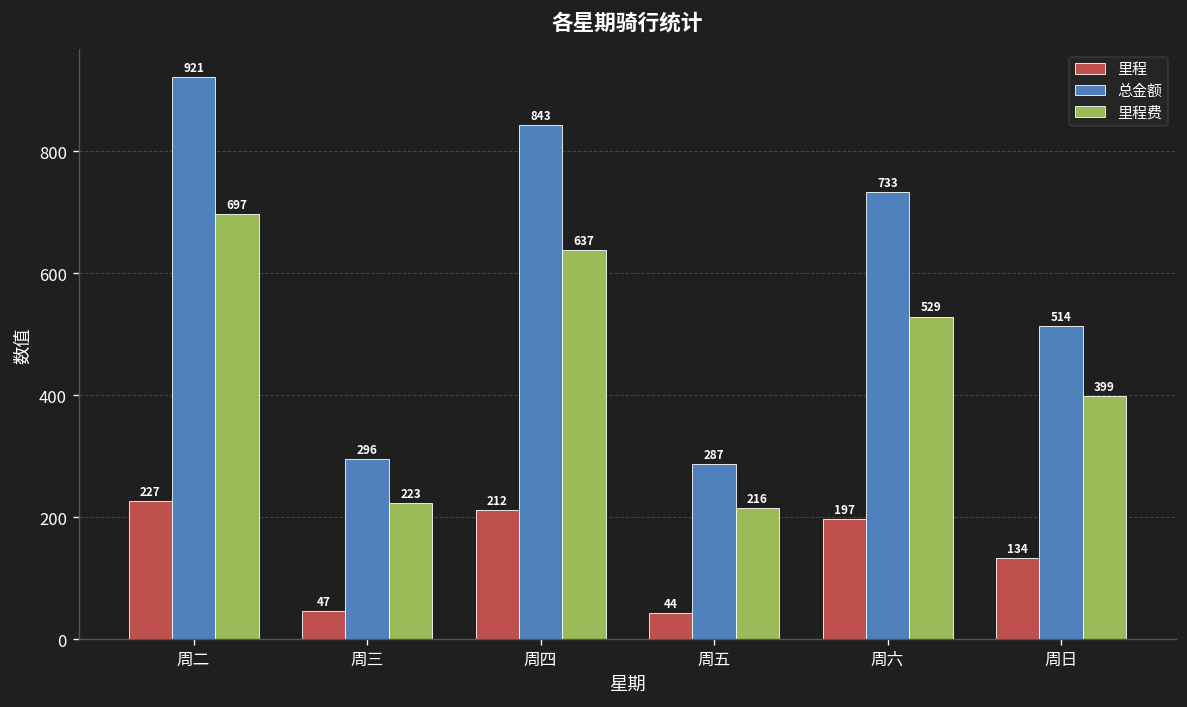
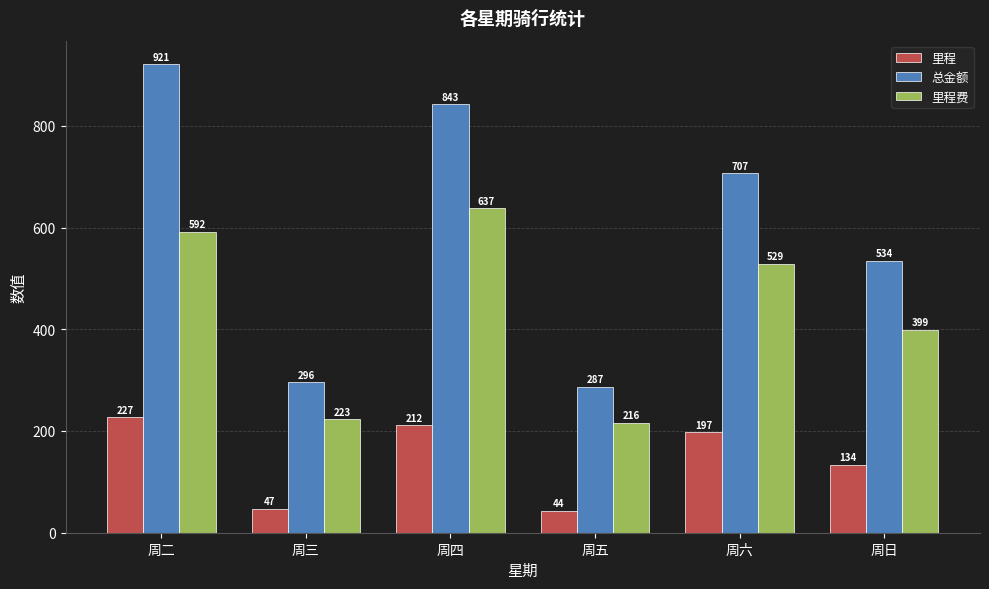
里程费, 周二: 697 -> 592
总金额, 周六: 733 -> 707
总金额, 周日: 514 -> 534
